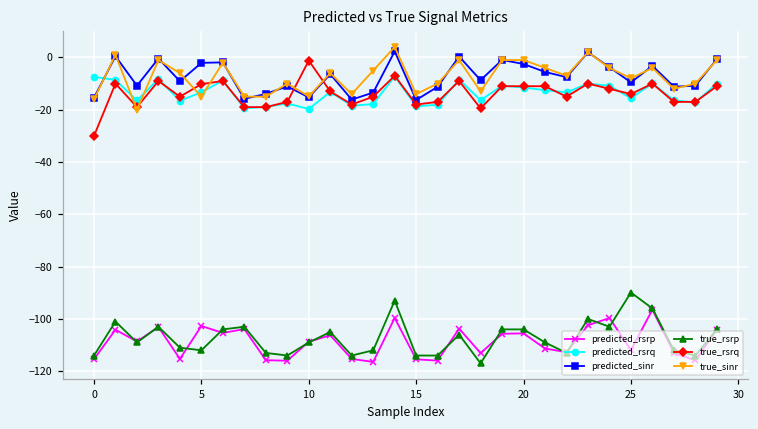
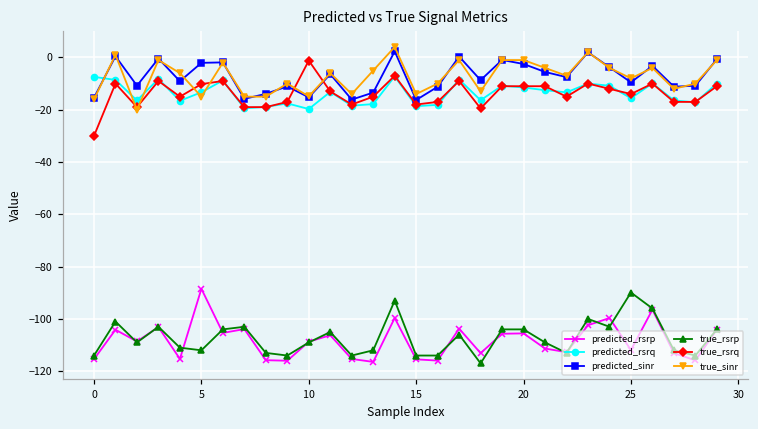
predicted_rsrp, 5: -103 -> -88
